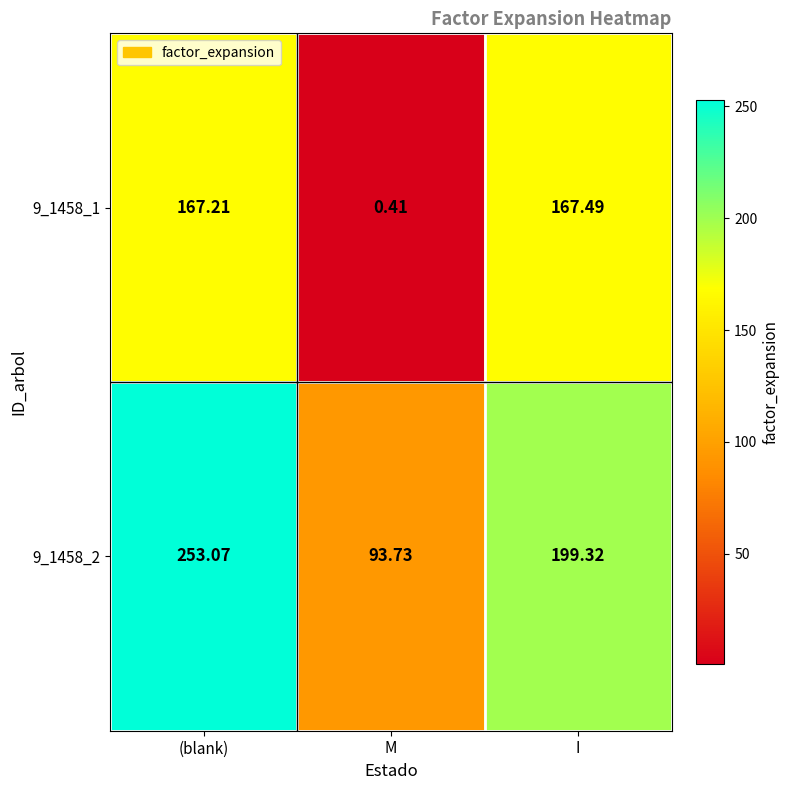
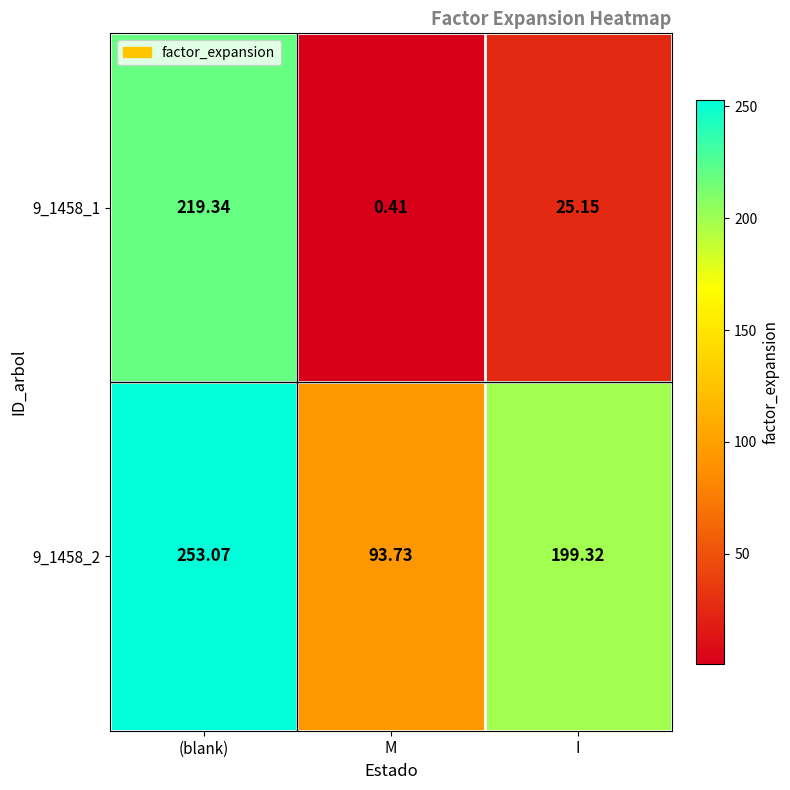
9_1458_1, (blank): 167.21 -> 219.34
9_1458_1, I: 167.49 -> 25.15
